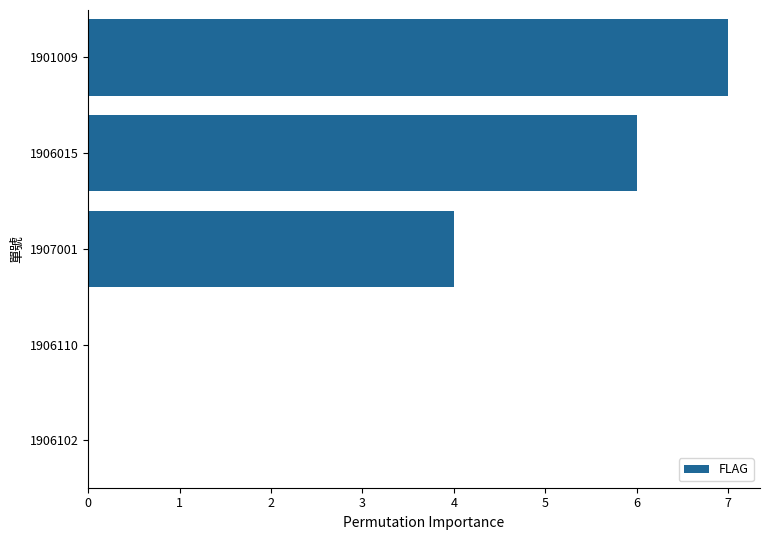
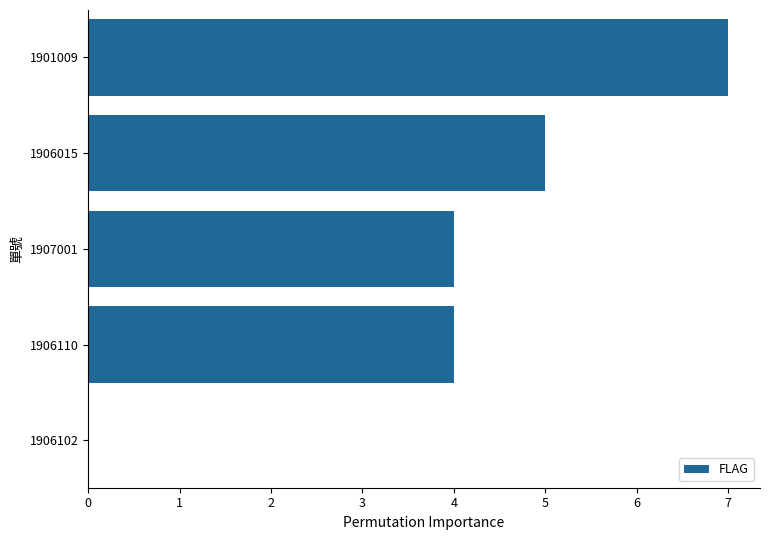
1906015: 6 -> 5
1906110: 0 -> 4
